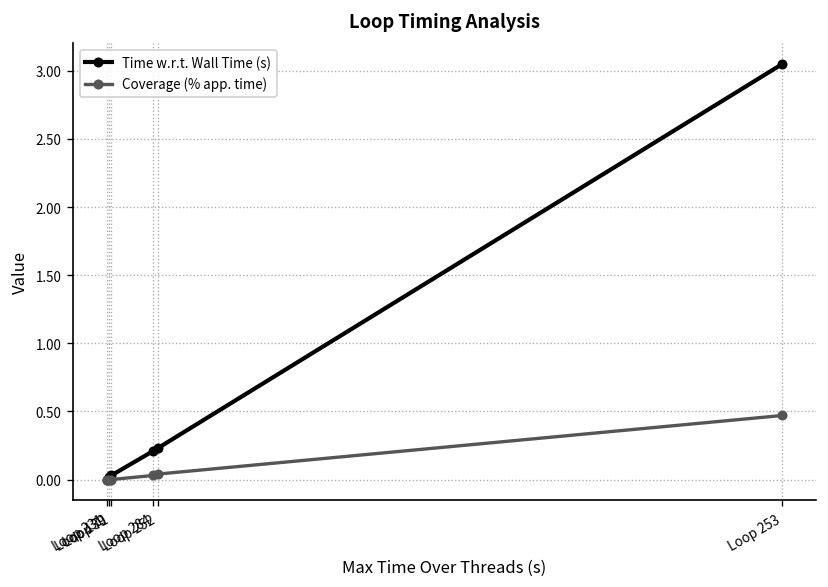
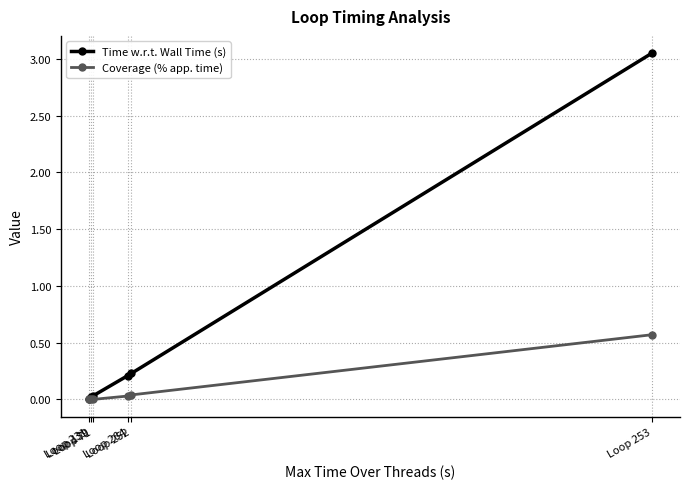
Coverage (% app. time), Loop 253: 0.47 -> 0.57
